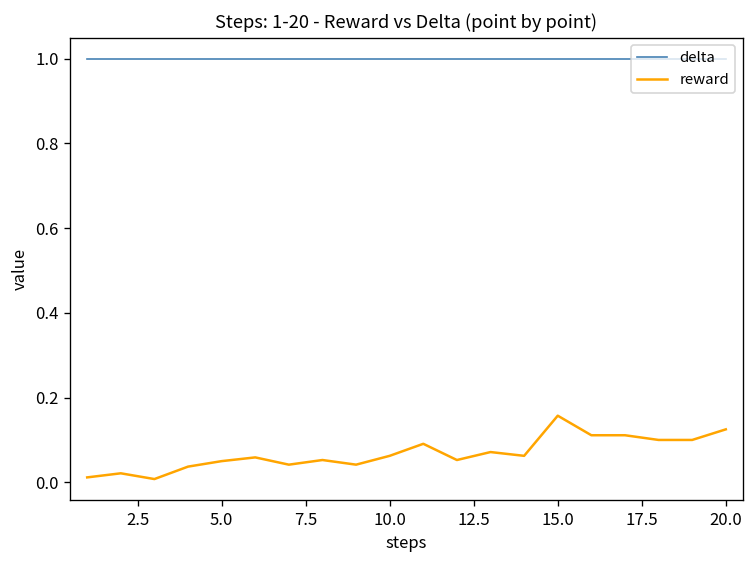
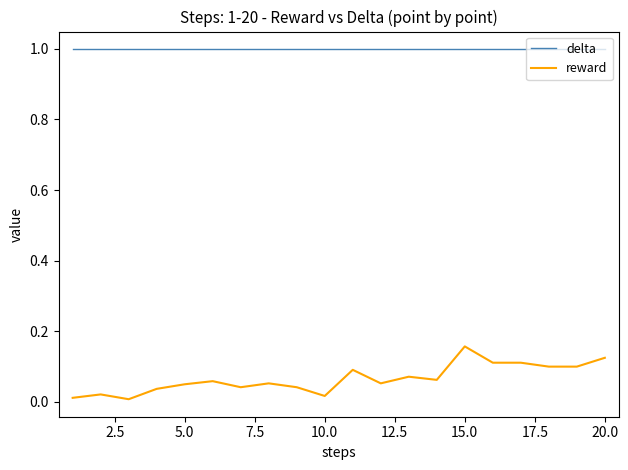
reward, 10.0: 0.06 -> 0.02
